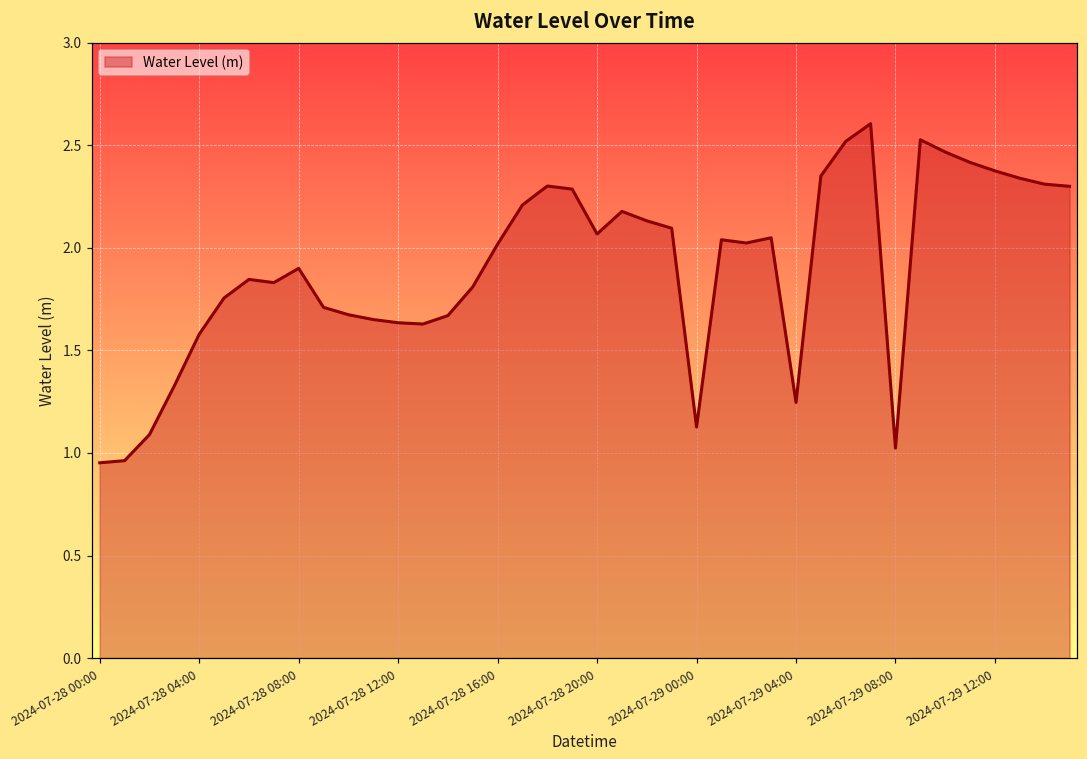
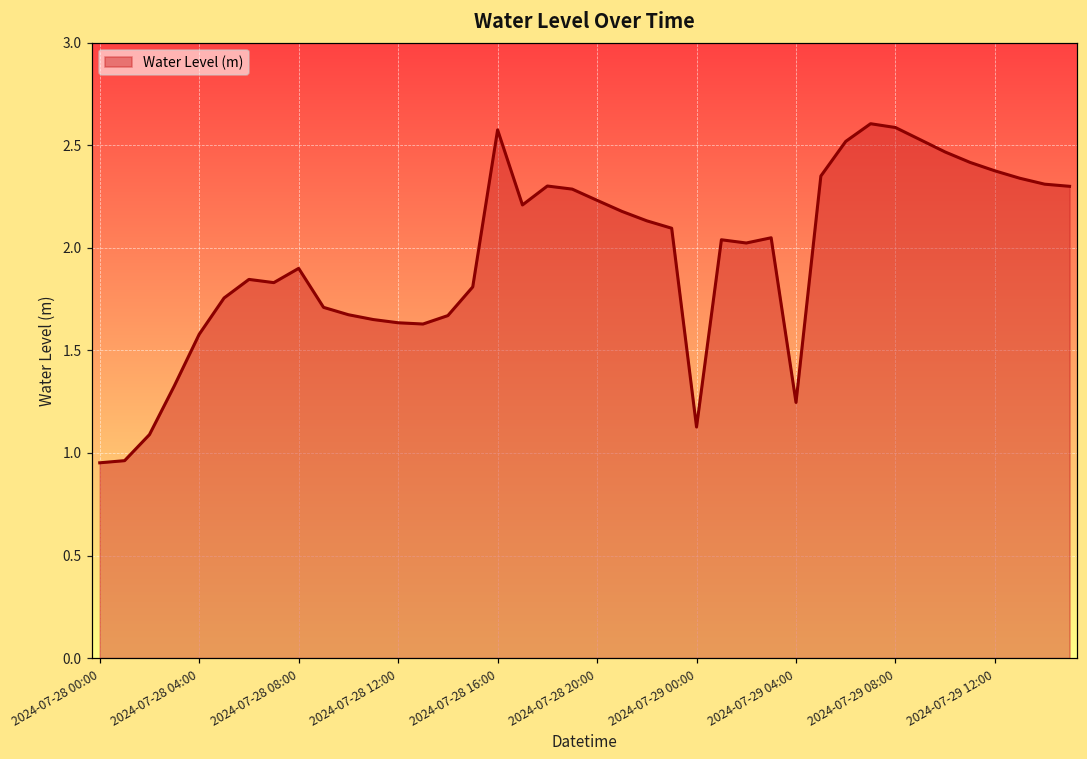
2024-07-28 16:00: 2.02 -> 2.58
2024-07-28 20:00: 2.07 -> 2.23
2024-07-29 08:00: 1.02 -> 2.59
